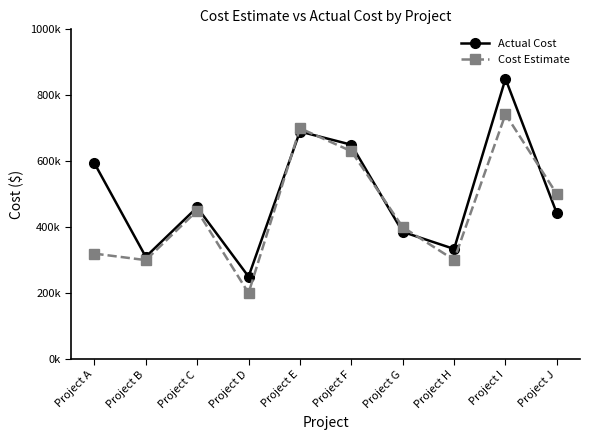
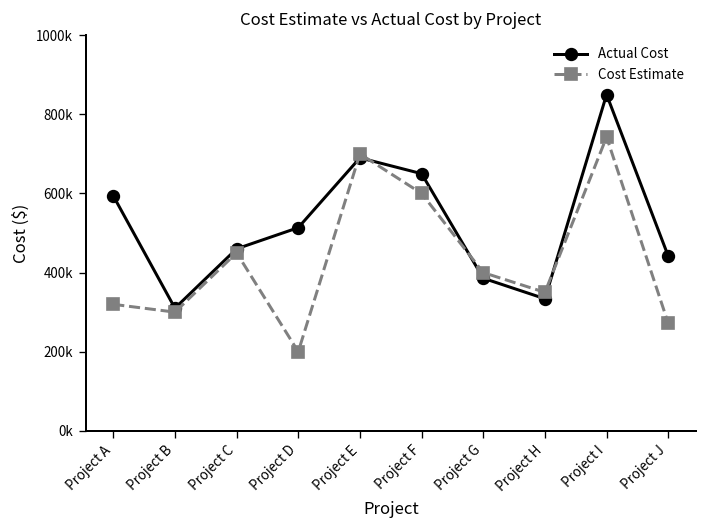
Actual Cost, Project D: 250000 -> 510000
Cost Estimate, Project F: 630000 -> 600000
Cost Estimate, Project H: 300000 -> 350000
Cost Estimate, Project J: 500000 -> 270000
